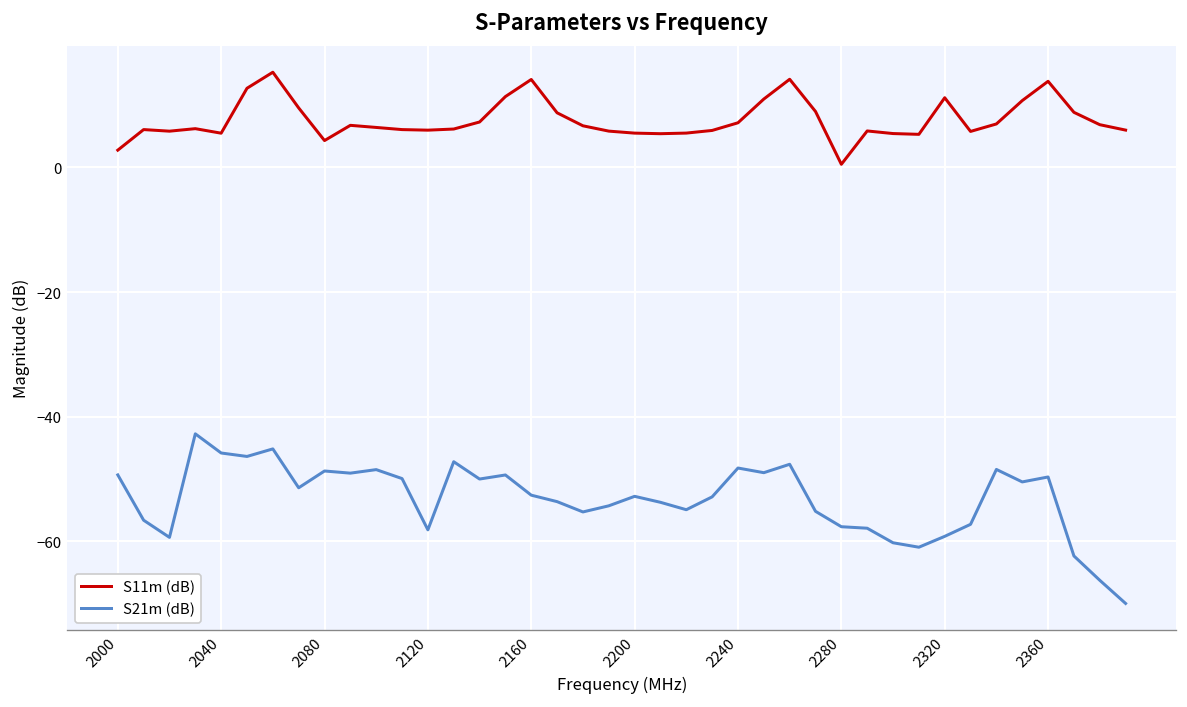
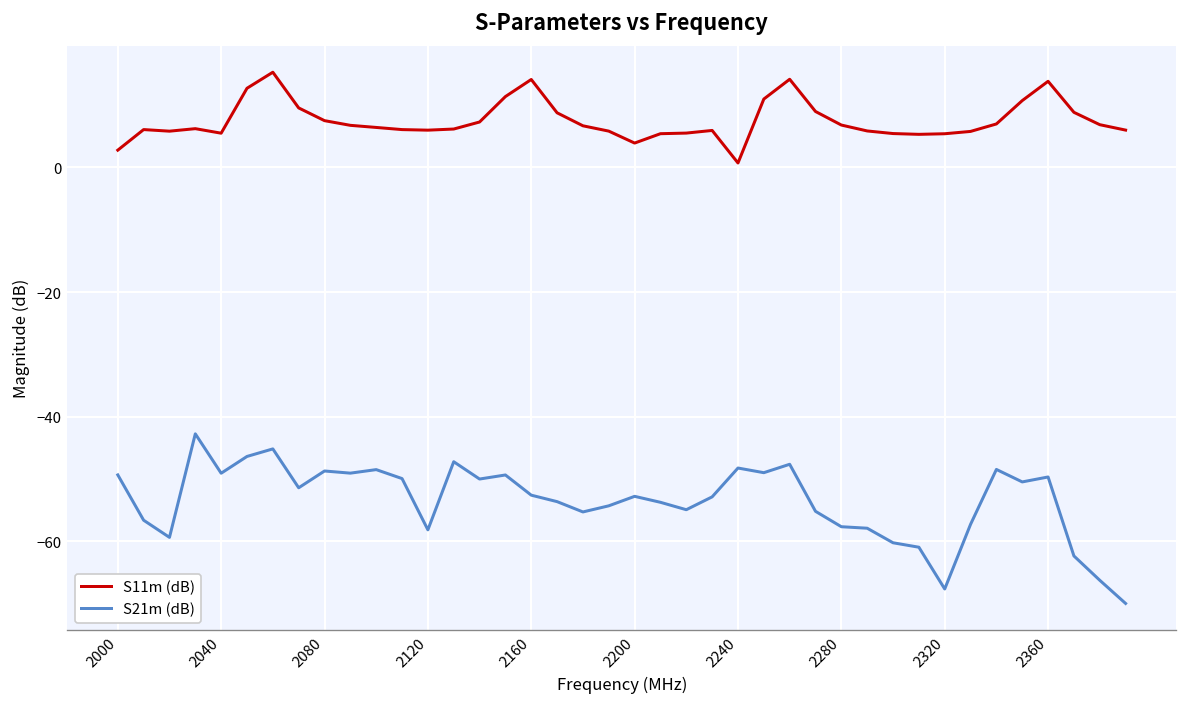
S21m (dB), 2040: -46 -> -49
S11m (dB), 2080: 4 -> 7
S11m (dB), 2200: 5 -> 4
S11m (dB), 2240: 7 -> 1
S11m (dB), 2280: 0 -> 7
S11m (dB), 2320: 11 -> 5
S21m (dB), 2320: -59 -> -68
